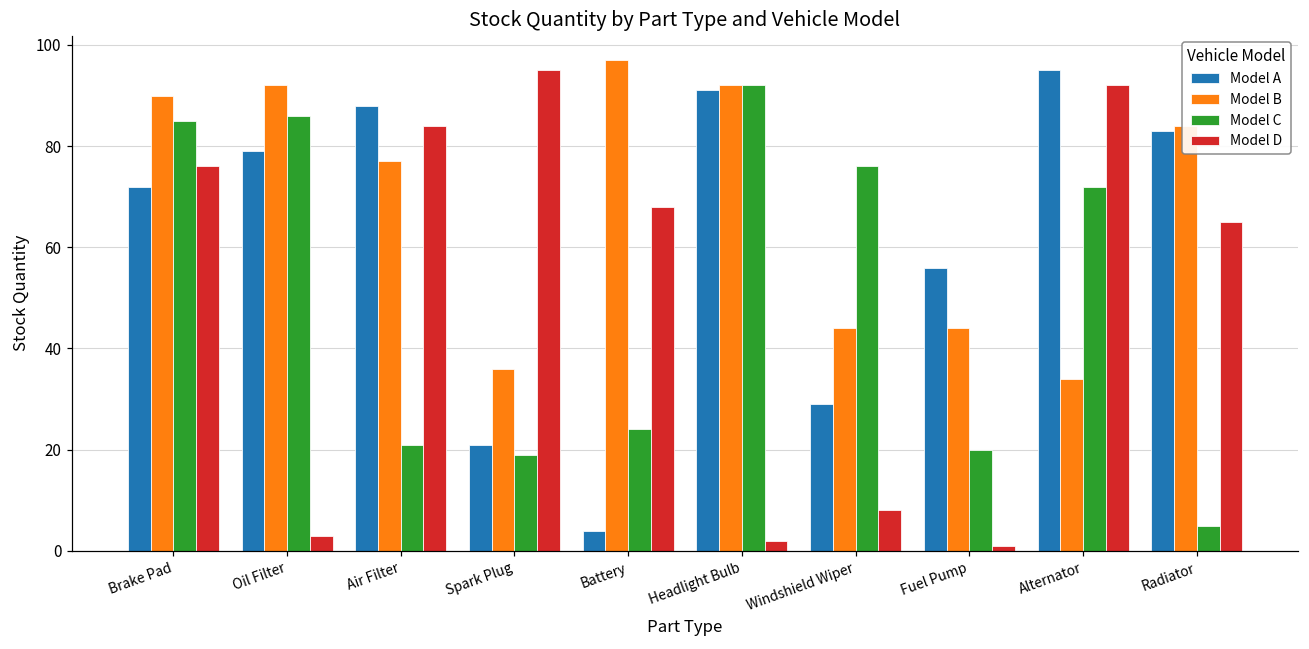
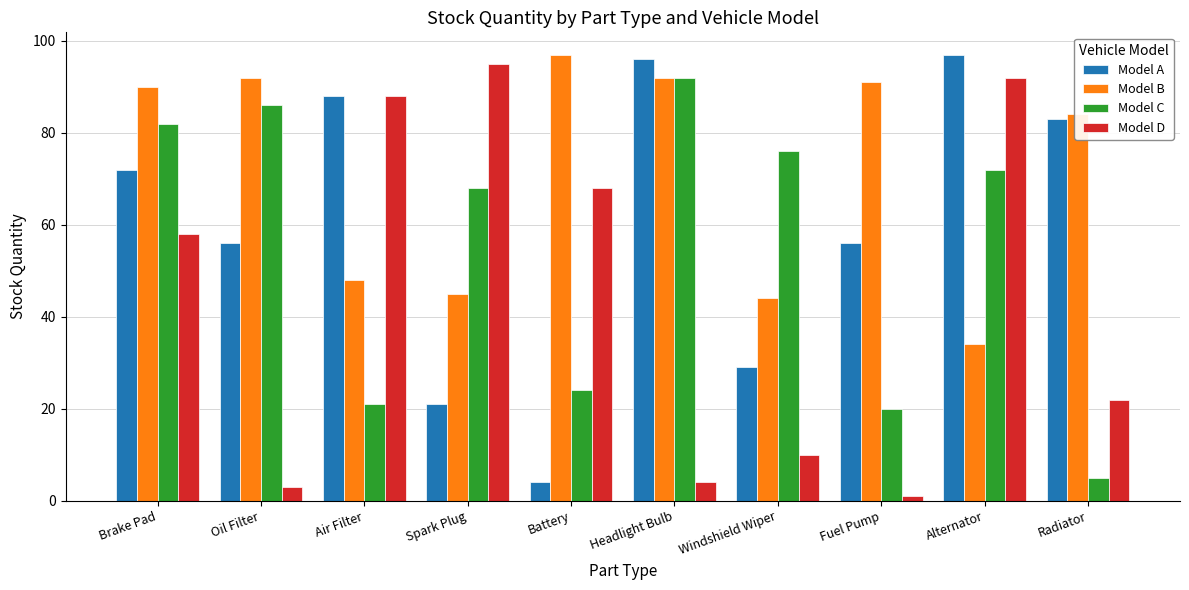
Model C, Brake Pad: 85 -> 82
Model D, Brake Pad: 76 -> 58
Model A, Oil Filter: 79 -> 56
Model B, Air Filter: 77 -> 48
Model D, Air Filter: 84 -> 88
Model B, Spark Plug: 36 -> 45
Model C, Spark Plug: 19 -> 68
Model A, Headlight Bulb: 91 -> 96
Model D, Headlight Bulb: 2 -> 4
Model D, Windshield Wiper: 8 -> 10
Model B, Fuel Pump: 44 -> 91
Model A, Alternator: 95 -> 97
Model D, Radiator: 65 -> 22
